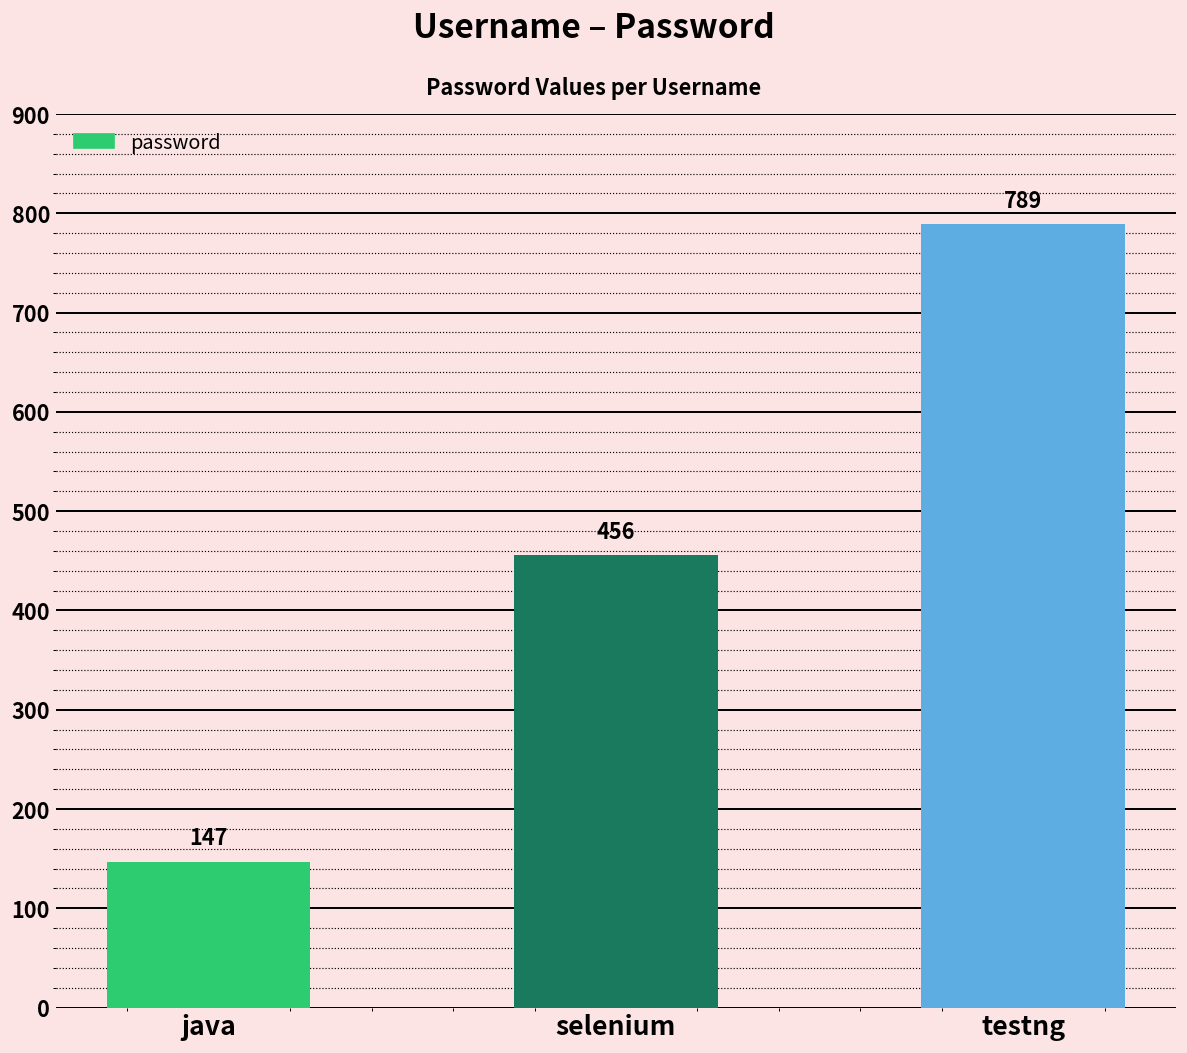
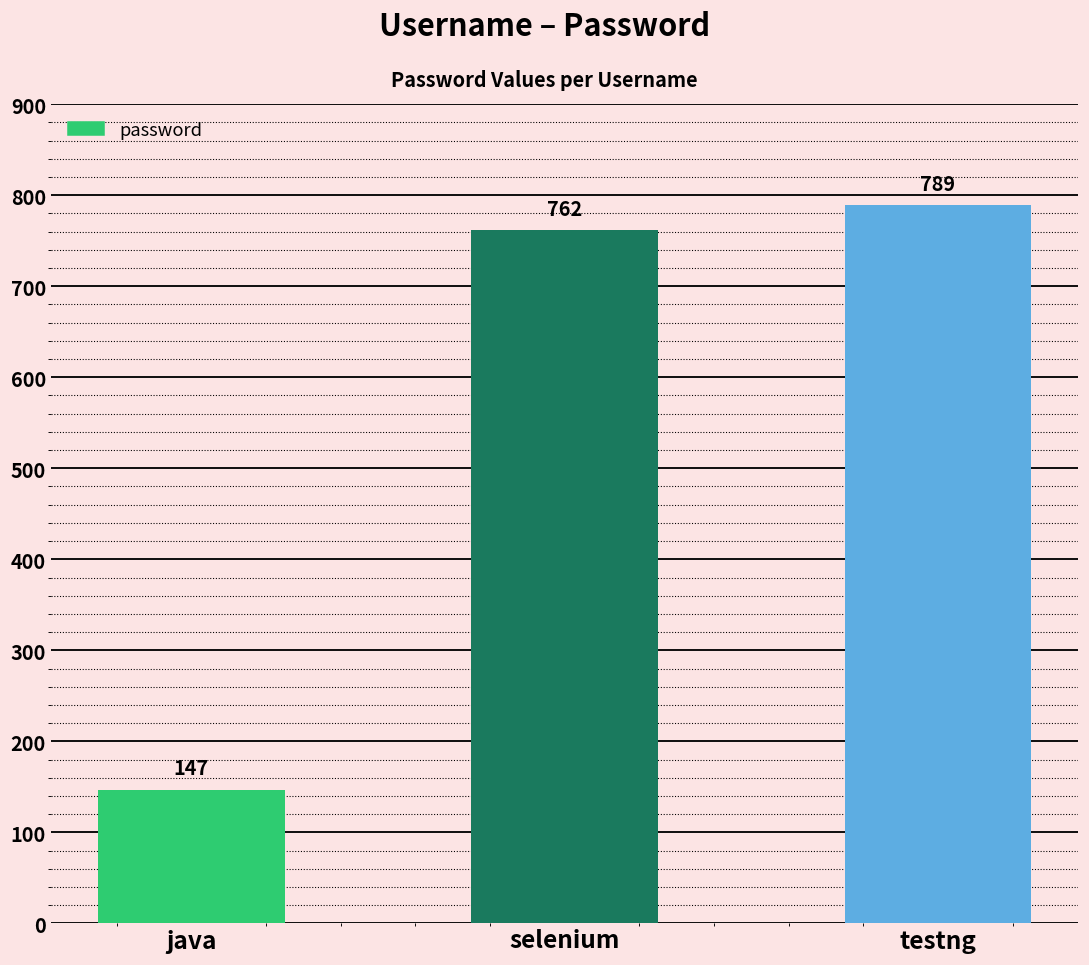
selenium: 456 -> 762
